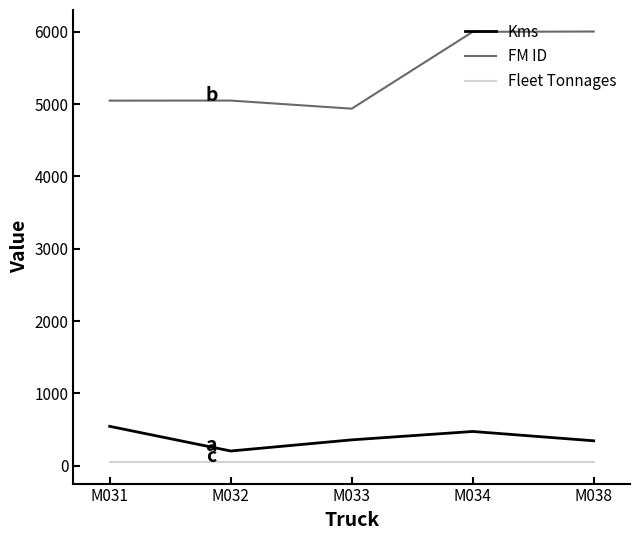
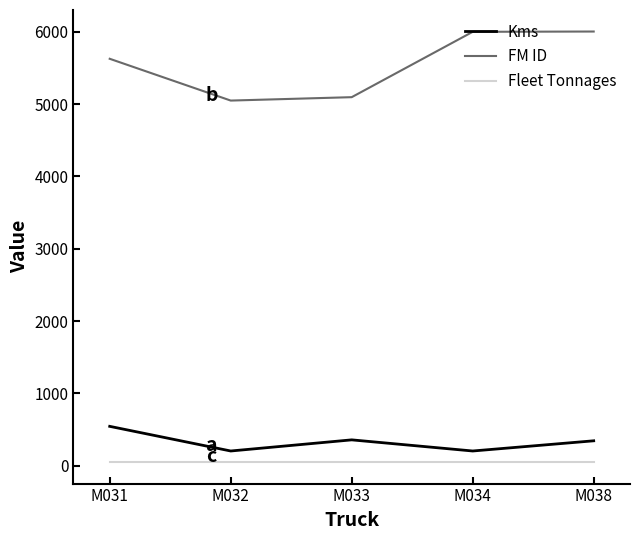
FM ID, M031: 5000 -> 5600
FM ID, M033: 4900 -> 5100
Kms, M034: 500 -> 200
